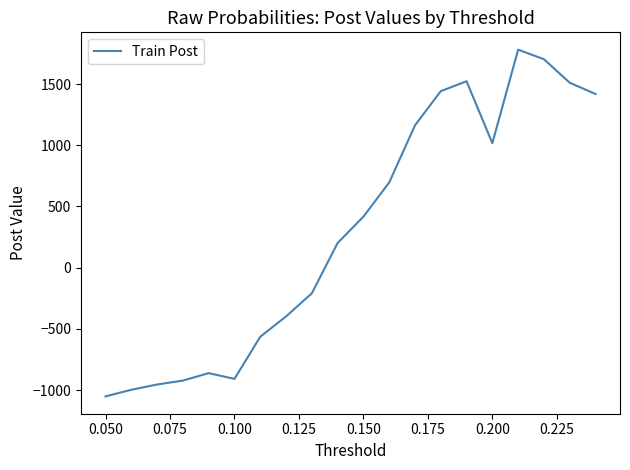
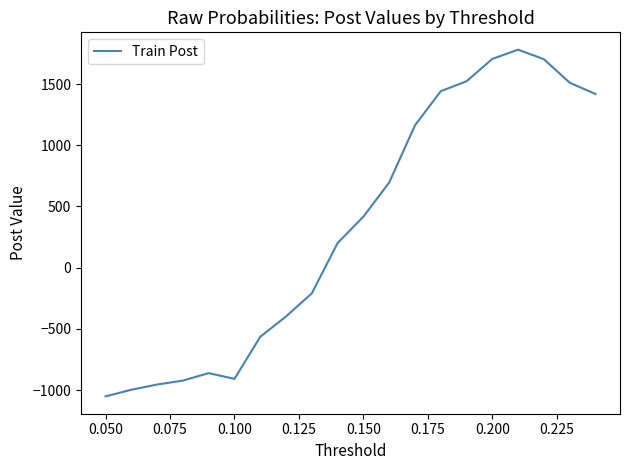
0.200: 1020 -> 1710
